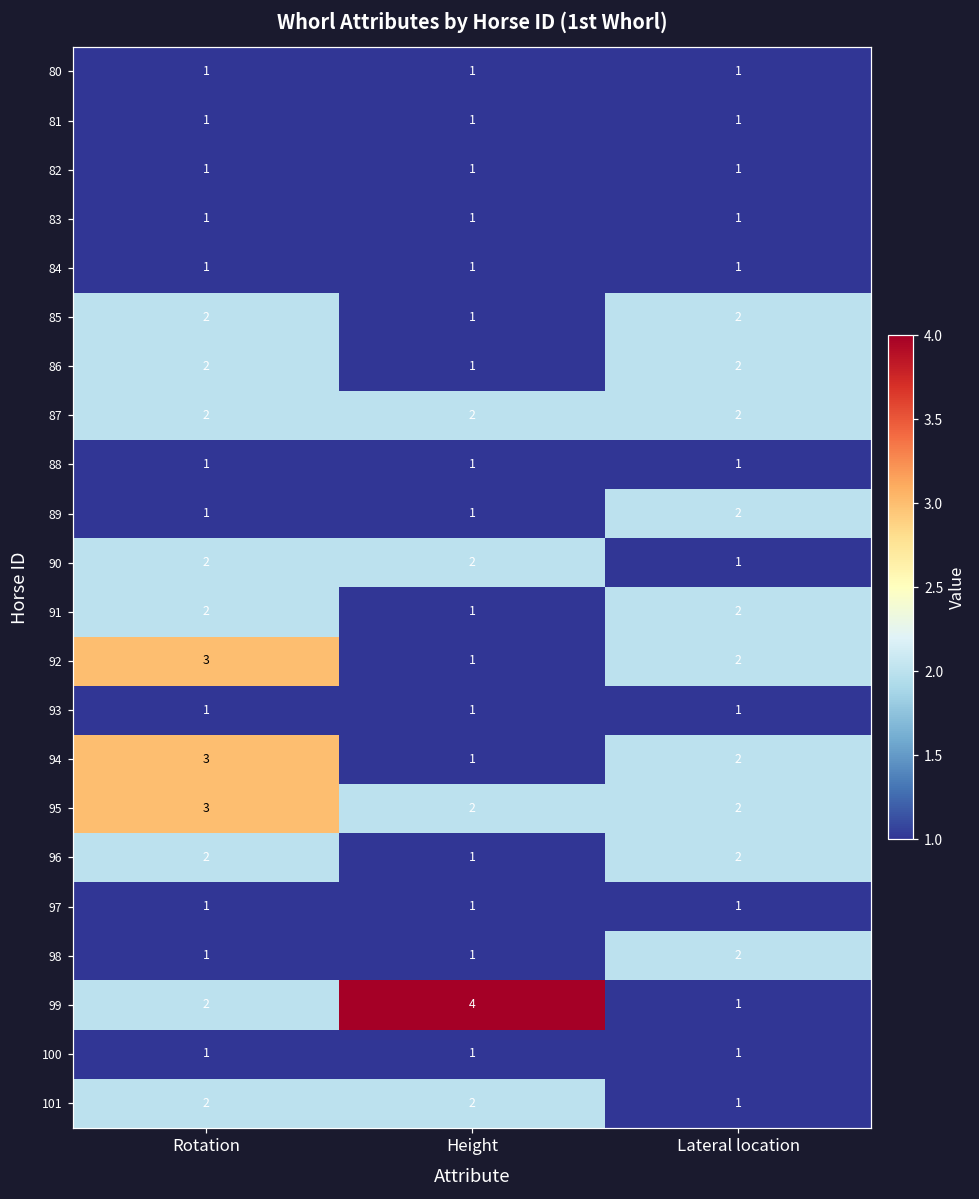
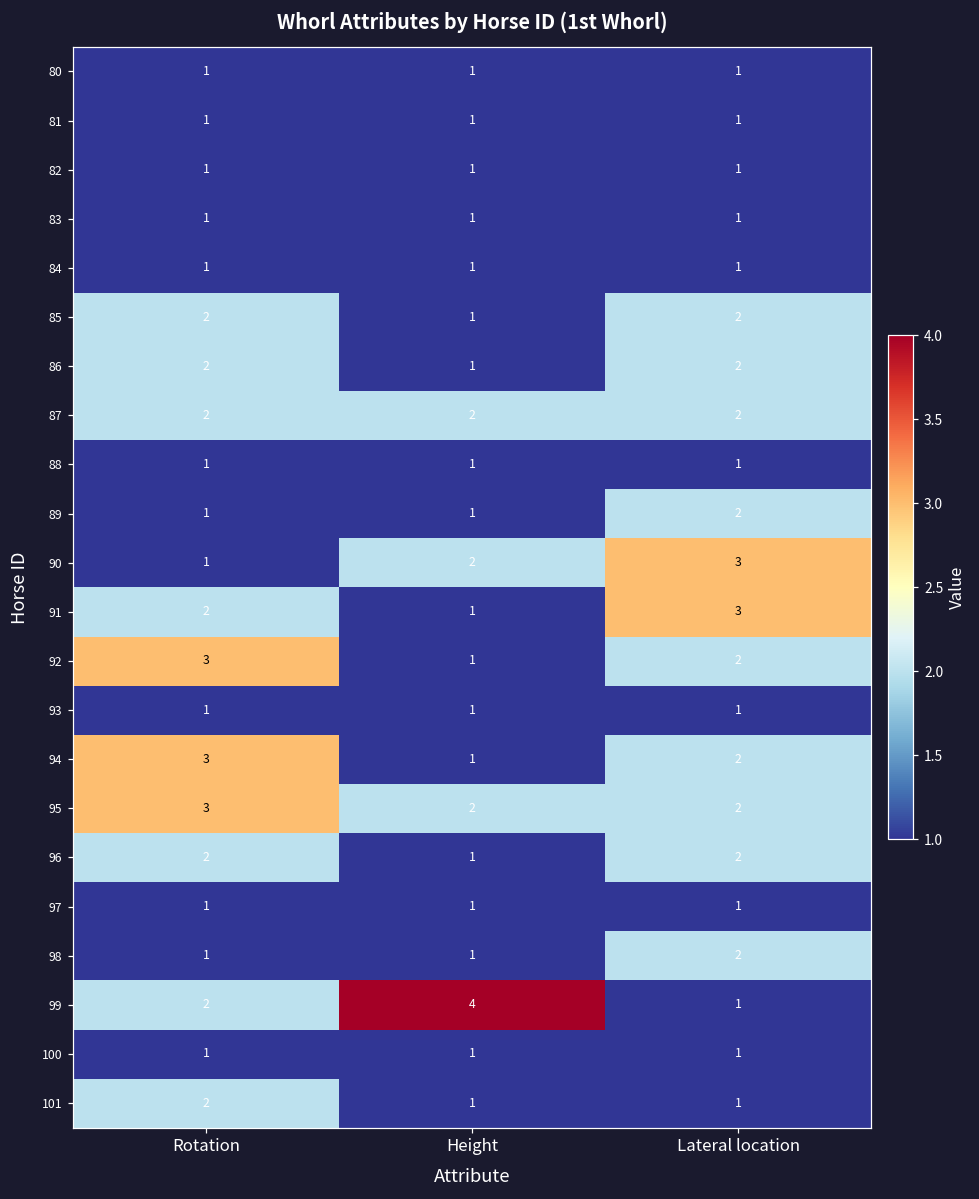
90, Rotation: 2 -> 1
90, Lateral location: 1 -> 3
91, Lateral location: 2 -> 3
101, Height: 2 -> 1
